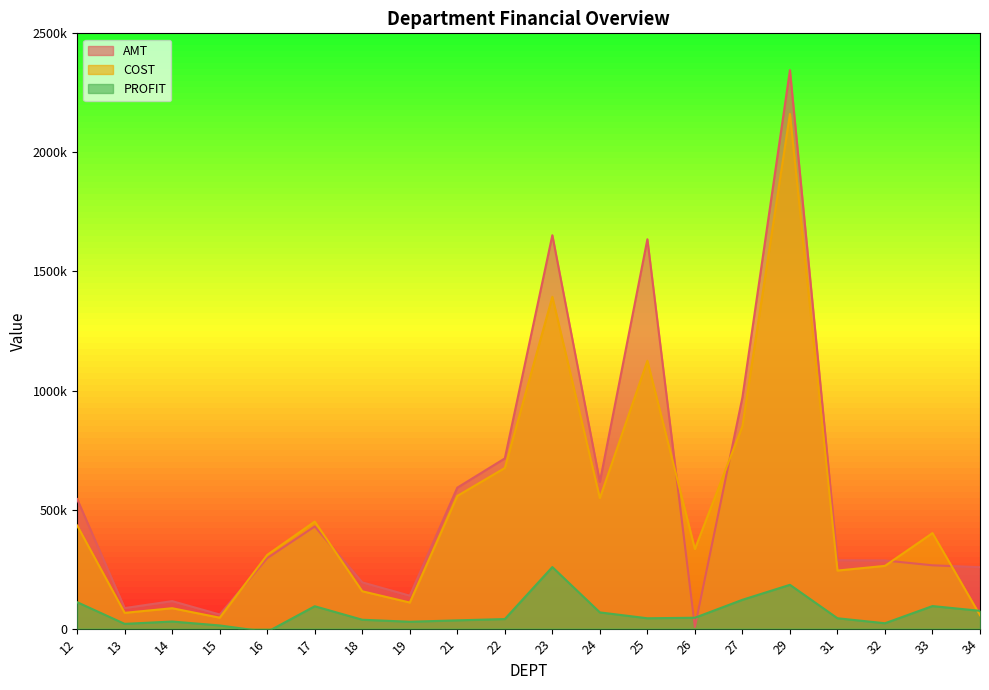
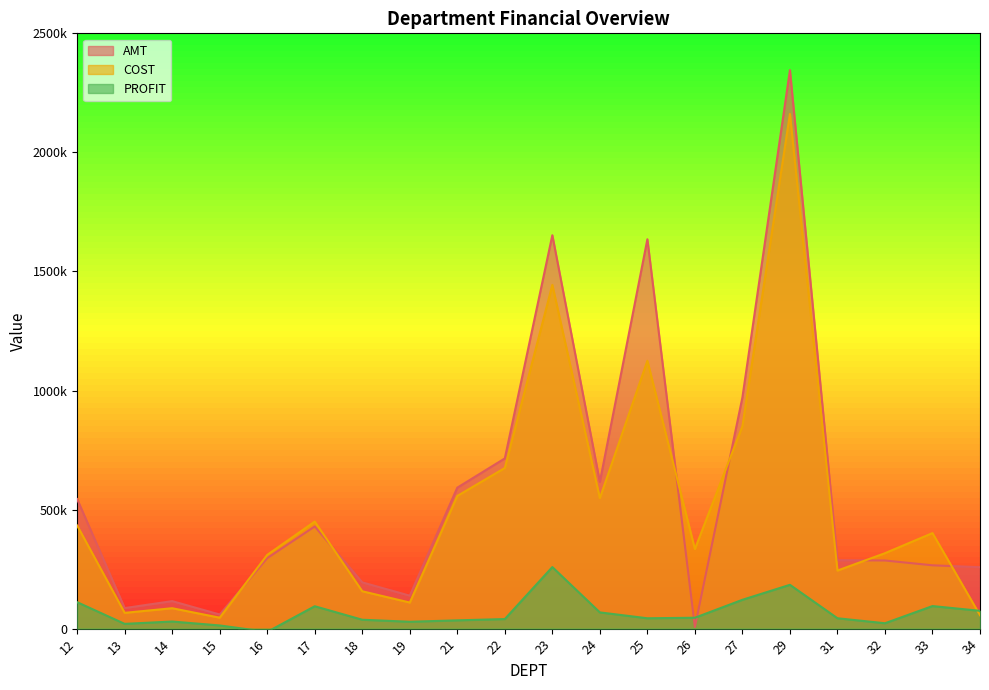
COST, 23: 1390000 -> 1440000
COST, 32: 260000 -> 320000
